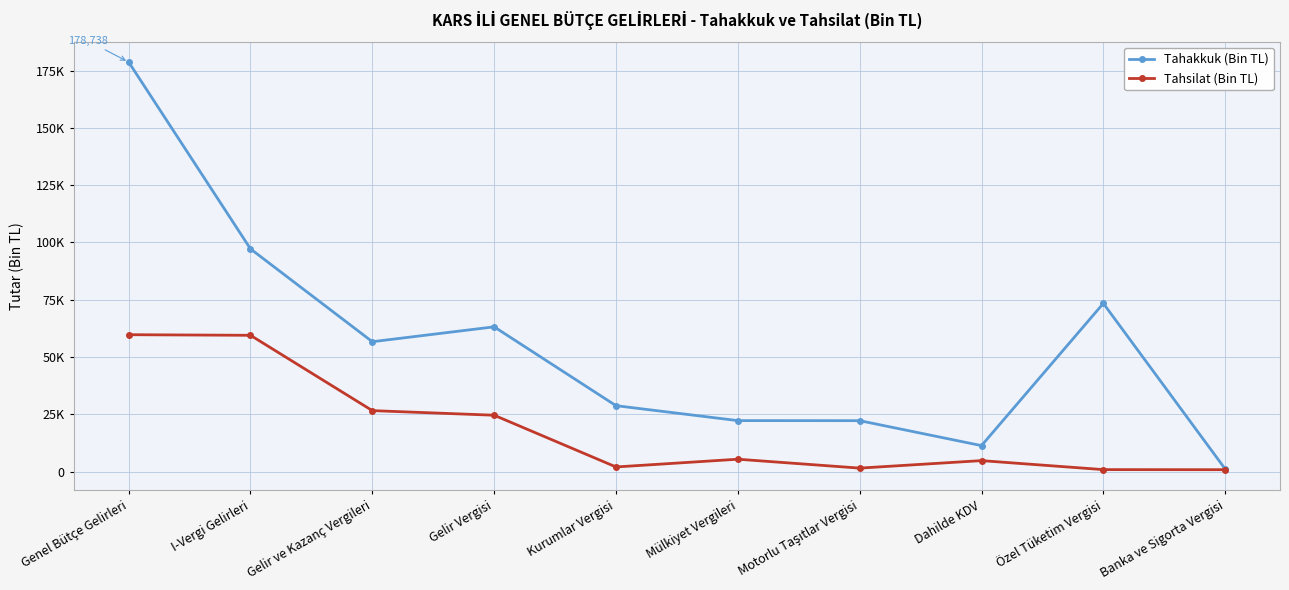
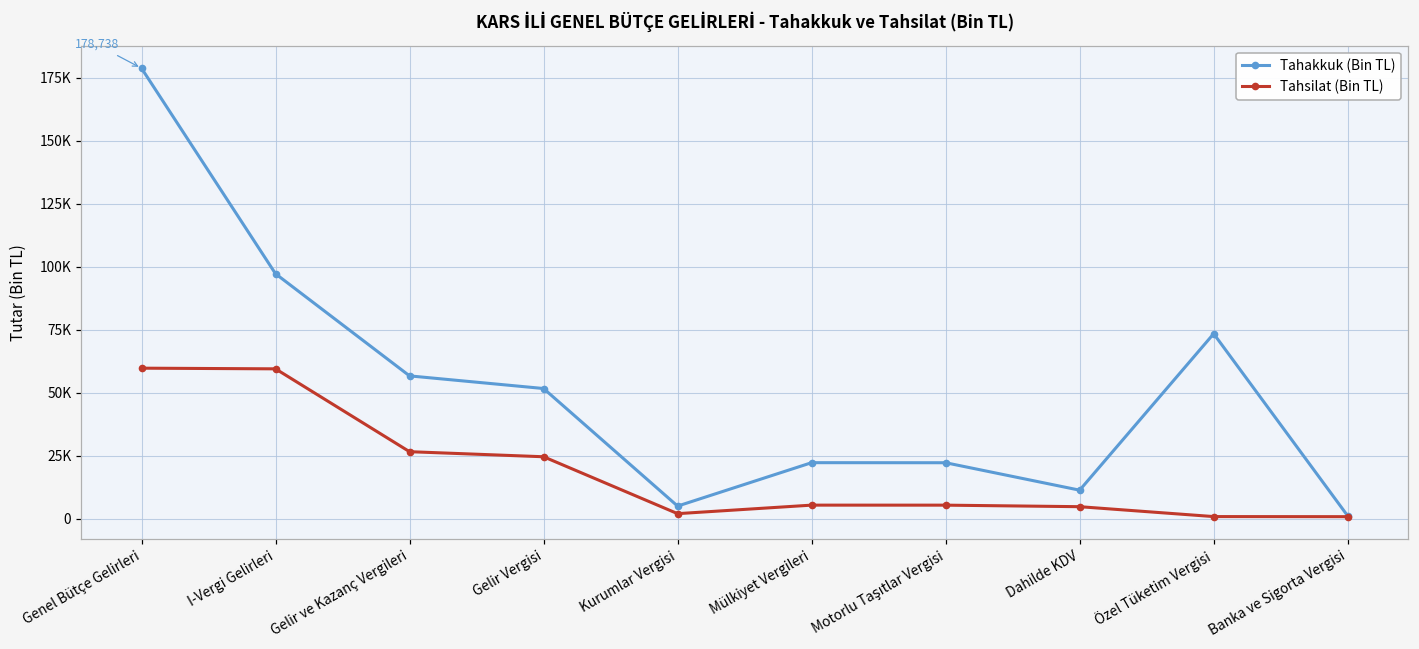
Tahakkuk (Bin TL), Gelir Vergisi: 63000 -> 52000
Tahakkuk (Bin TL), Kurumlar Vergisi: 29000 -> 5000
Tahsilat (Bin TL), Motorlu Taşıtlar Vergisi: 2000 -> 5000
